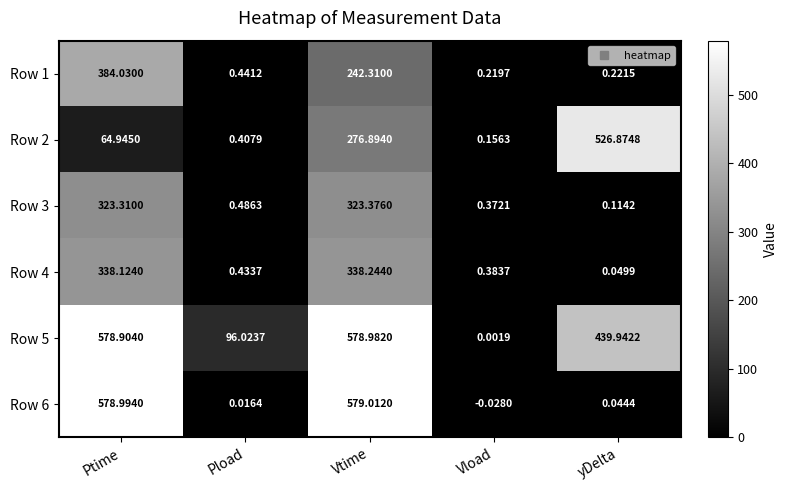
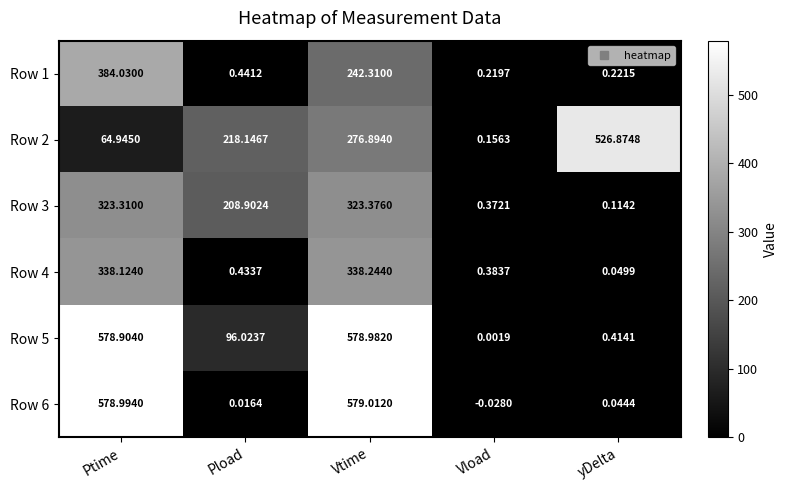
Row 2, Pload: 0.4079 -> 218.1467
Row 3, Pload: 0.4863 -> 208.9024
Row 5, yDelta: 439.9422 -> 0.4141
